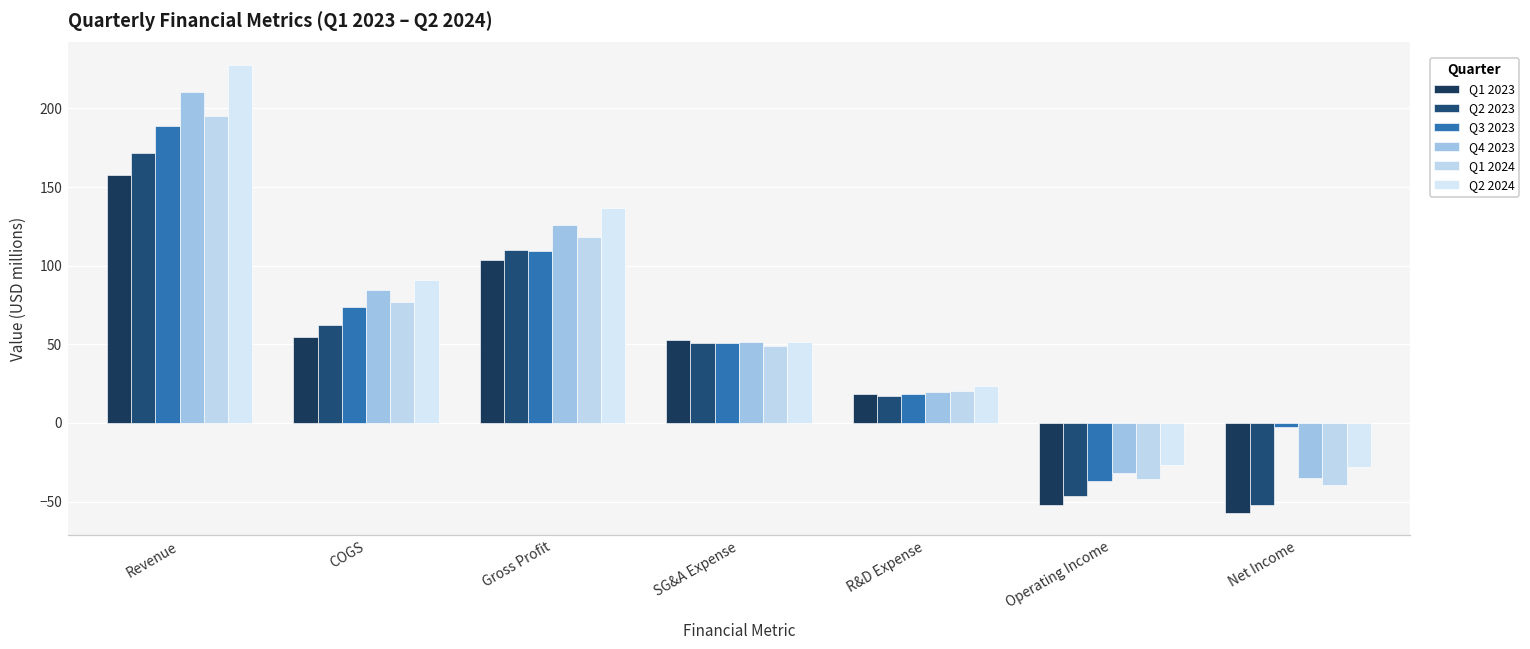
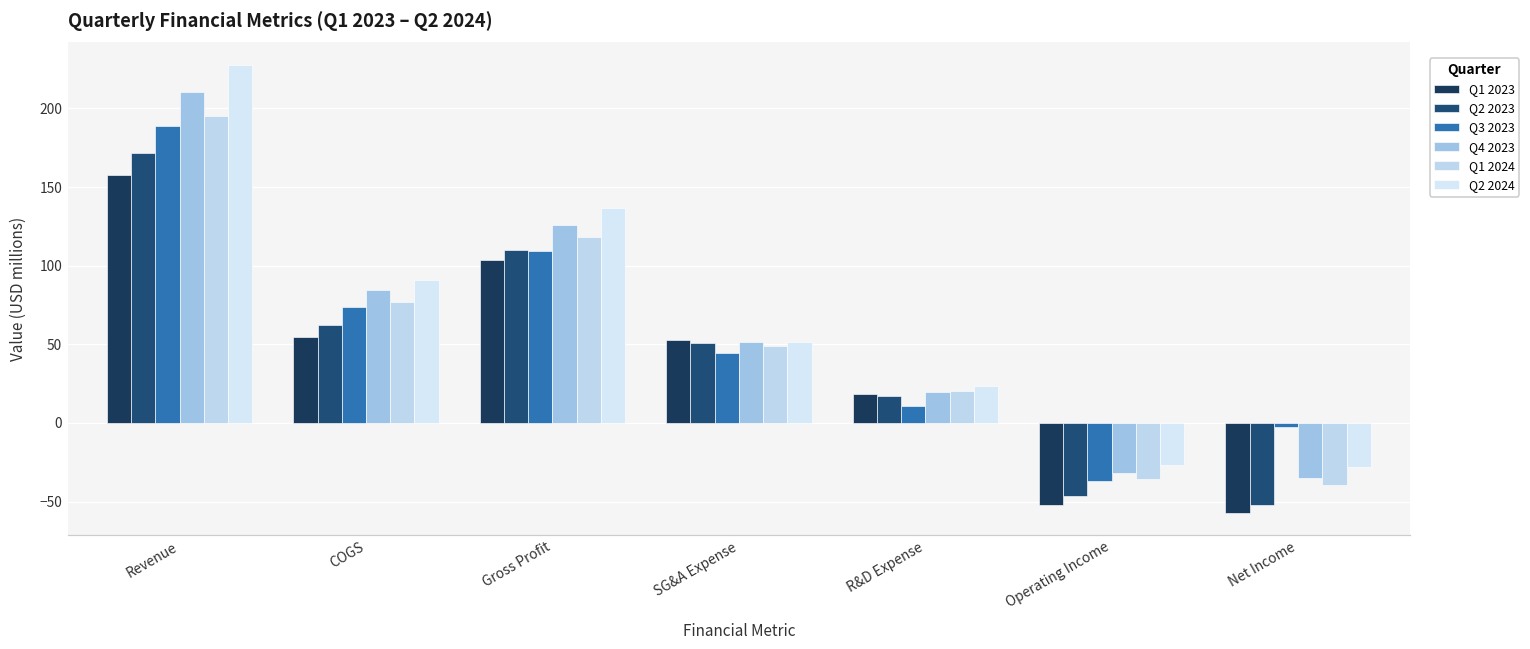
Q3 2023, SG&A Expense: 51 -> 44
Q3 2023, R&D Expense: 18 -> 11
